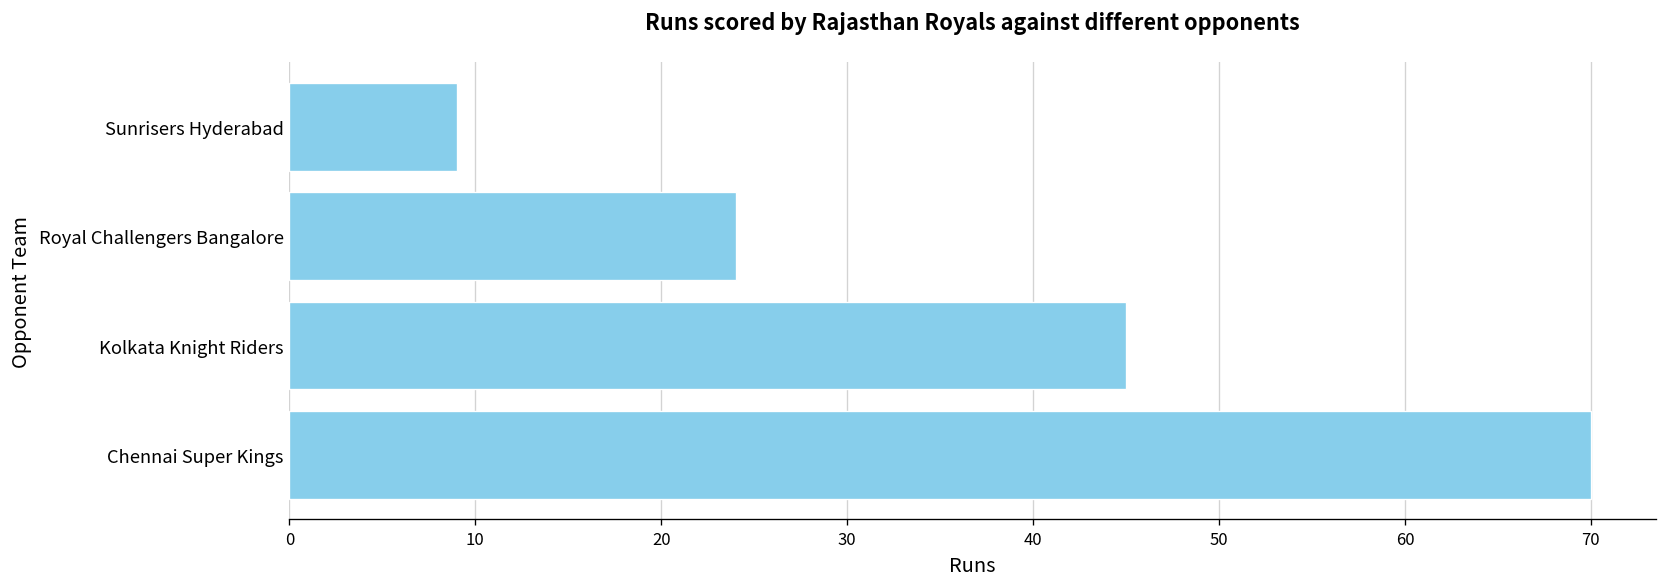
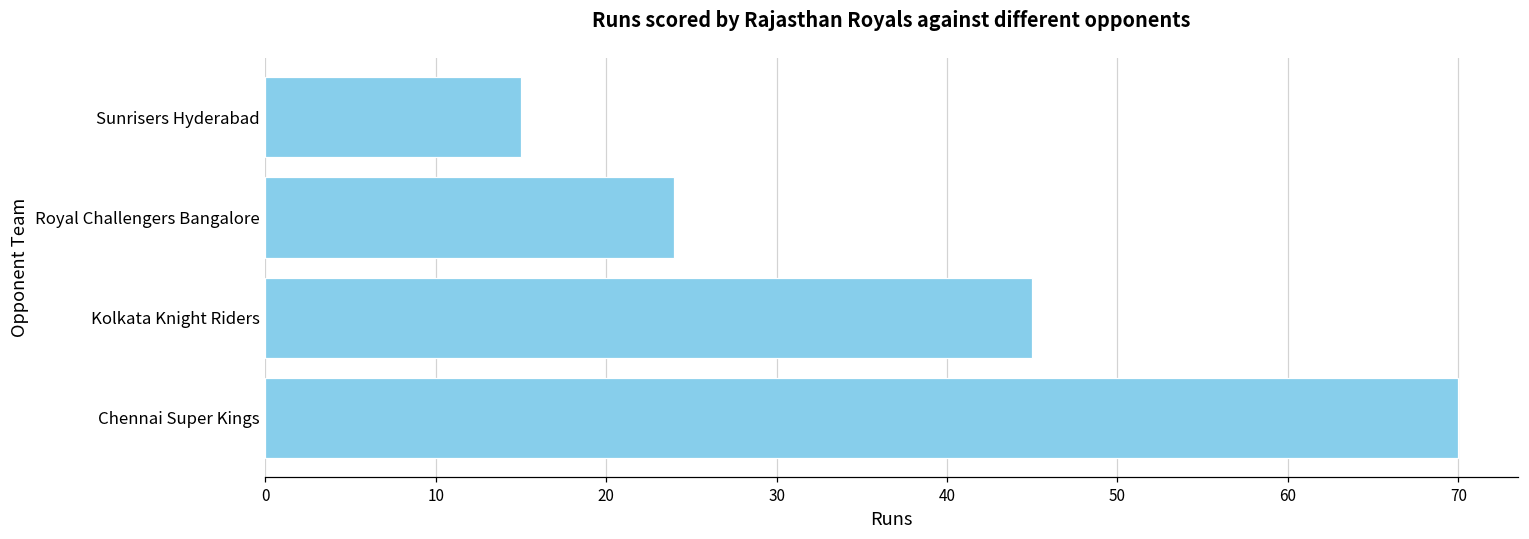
Sunrisers Hyderabad: 9 -> 15
